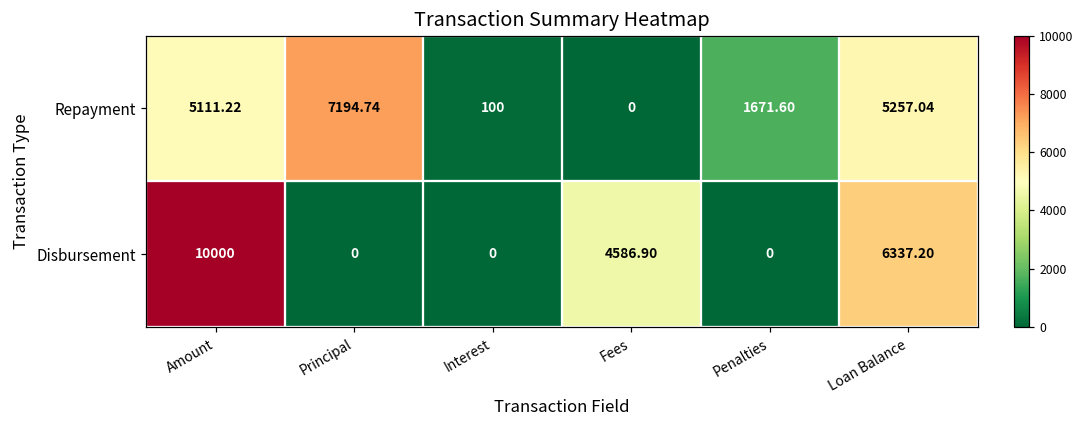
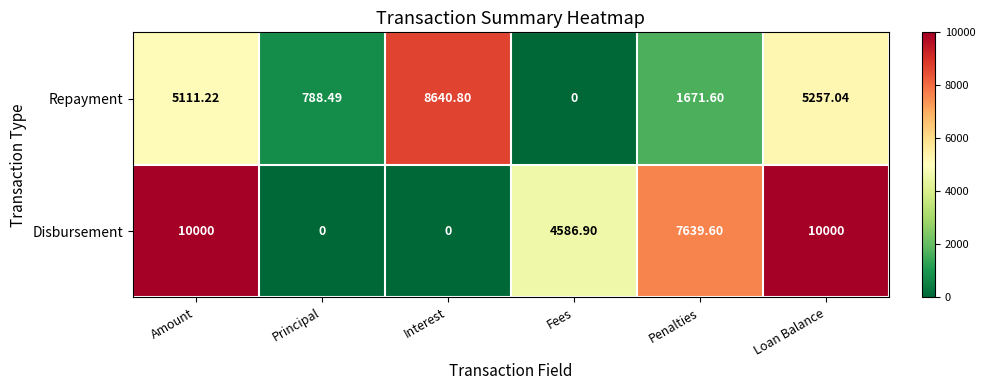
Repayment, Principal: 7194.74 -> 788.49
Repayment, Interest: 100 -> 8640.80
Disbursement, Penalties: 0 -> 7639.60
Disbursement, Loan Balance: 6337.20 -> 10000
